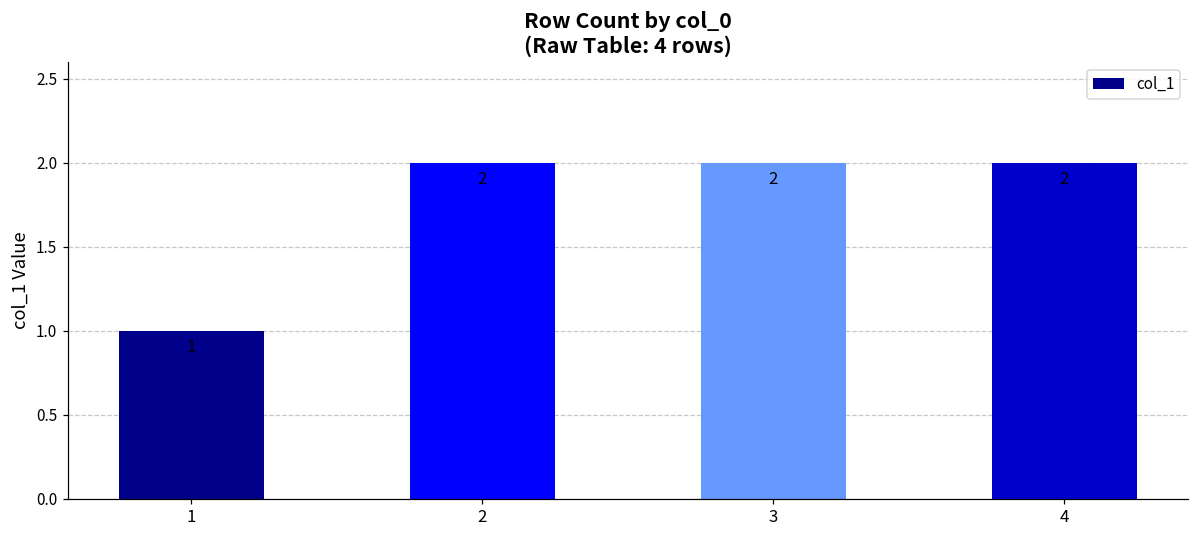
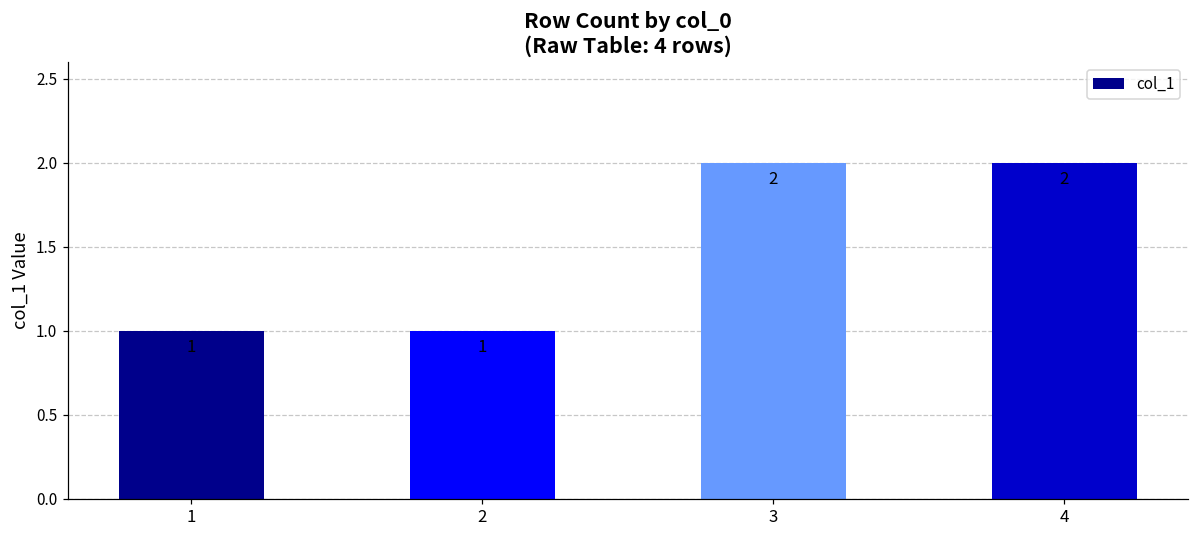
2: 2 -> 1
